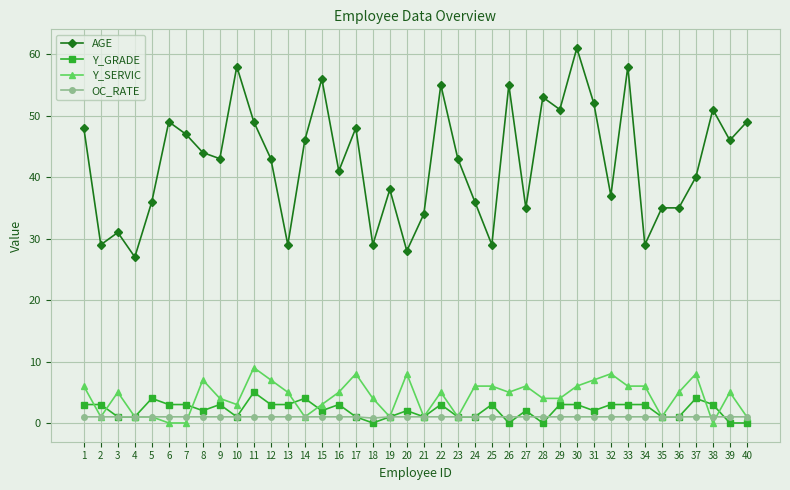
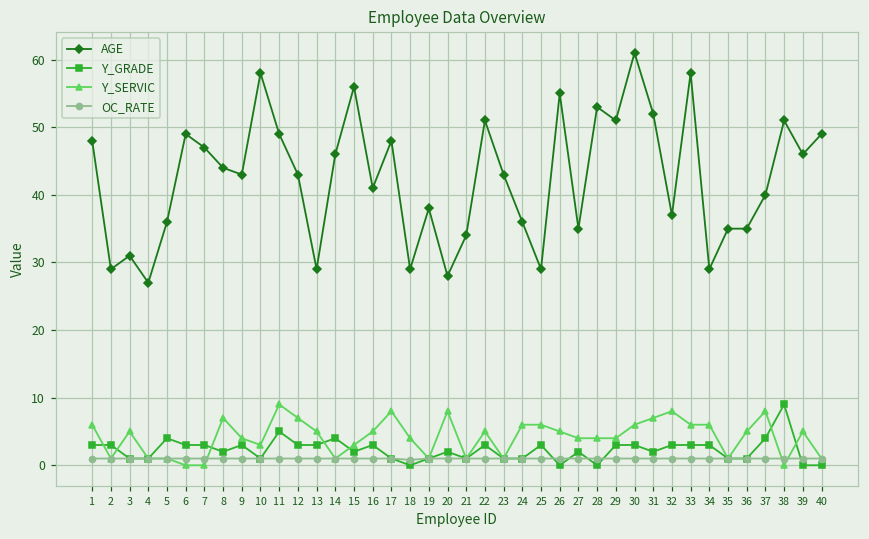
AGE, 22: 55 -> 51
Y_SERVIC, 27: 6 -> 4
Y_GRADE, 38: 3 -> 9
